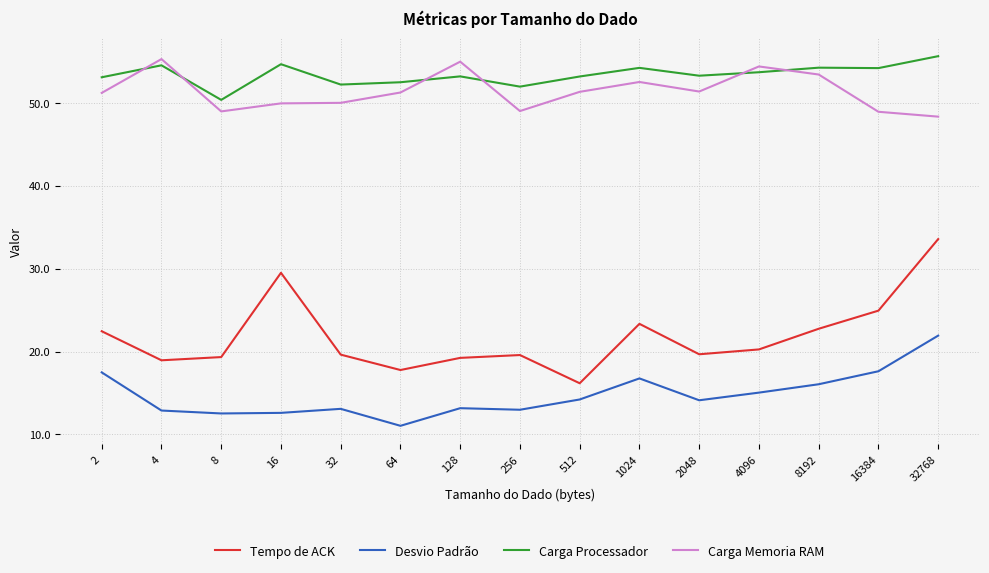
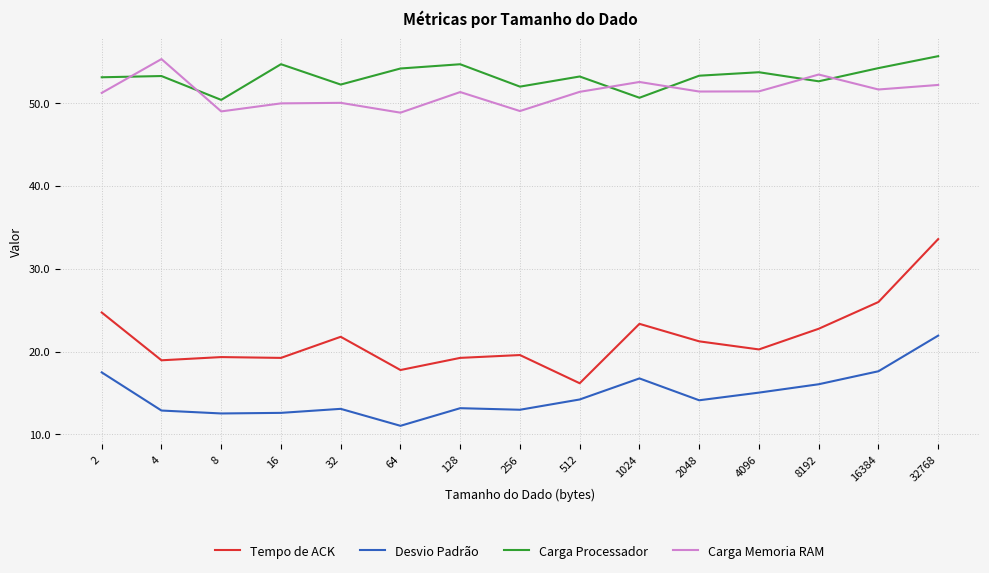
Tempo de ACK, 2: 22 -> 25
Carga Processador, 4: 55 -> 53
Tempo de ACK, 16: 29 -> 19
Tempo de ACK, 32: 20 -> 22
Carga Processador, 64: 52 -> 54
Carga Memoria RAM, 64: 51 -> 49
Carga Processador, 128: 53 -> 55
Carga Memoria RAM, 128: 55 -> 51
Carga Processador, 1024: 54 -> 51
Tempo de ACK, 2048: 20 -> 21
Carga Memoria RAM, 4096: 54 -> 51
Carga Processador, 8192: 54 -> 53
Tempo de ACK, 16384: 25 -> 26
Carga Memoria RAM, 16384: 49 -> 52
Carga Memoria RAM, 32768: 48 -> 52
